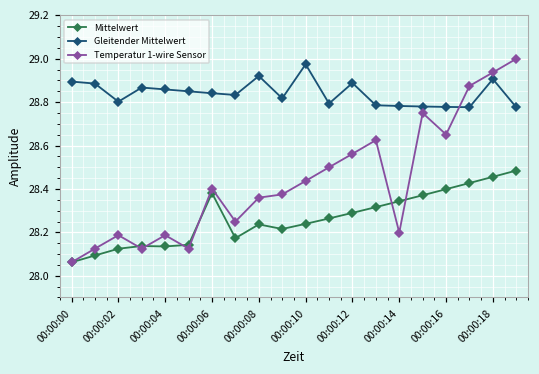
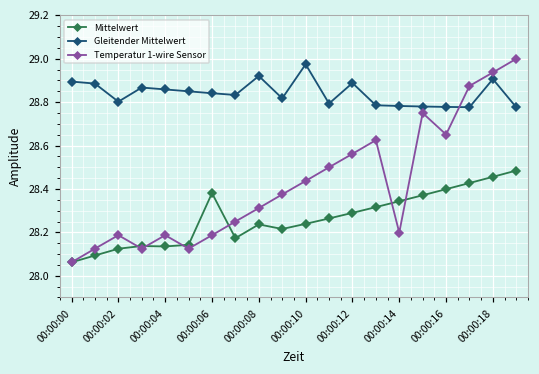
Temperatur 1-wire Sensor, 00:00:06: 28.40 -> 28.19
Temperatur 1-wire Sensor, 00:00:08: 28.36 -> 28.31
